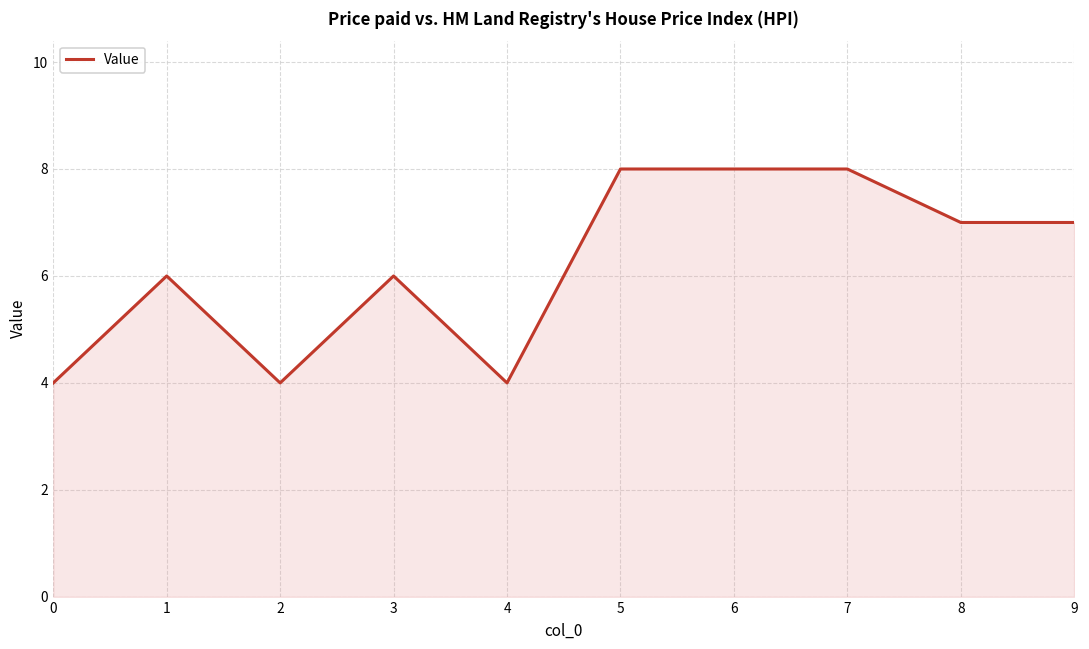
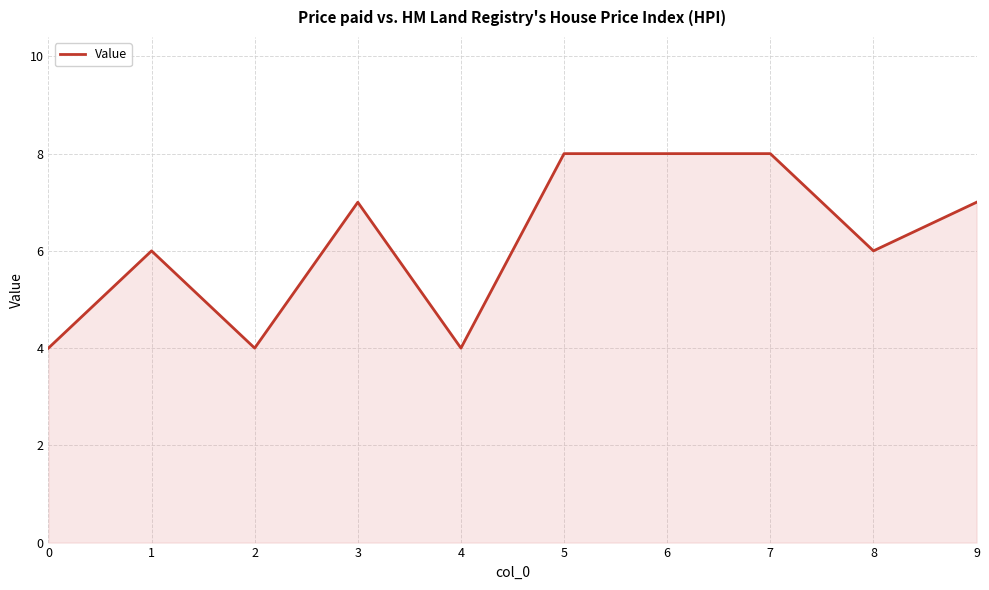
3: 6 -> 7
8: 7 -> 6
